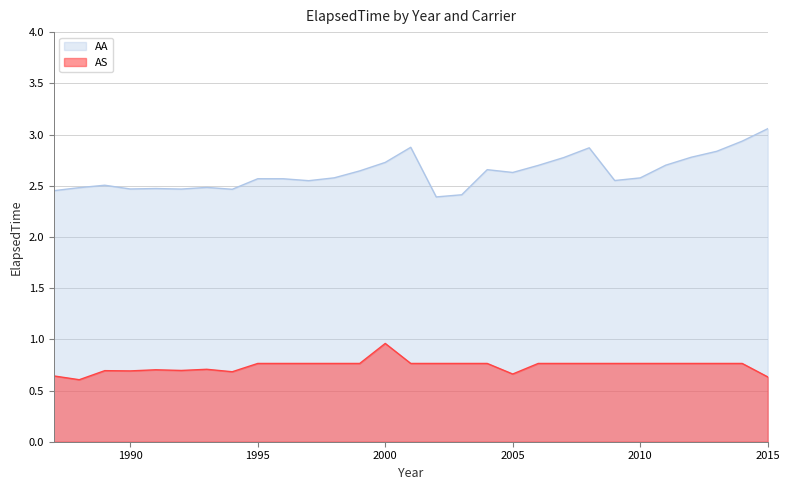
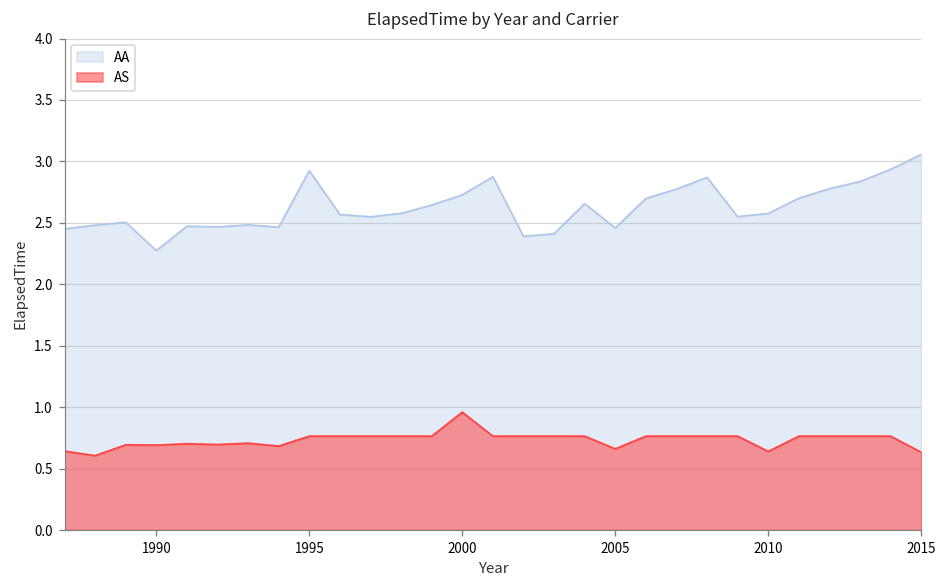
AA, 1990: 2.47 -> 2.27
AA, 1995: 2.57 -> 2.92
AA, 2005: 2.63 -> 2.46
AS, 2010: 0.76 -> 0.64
